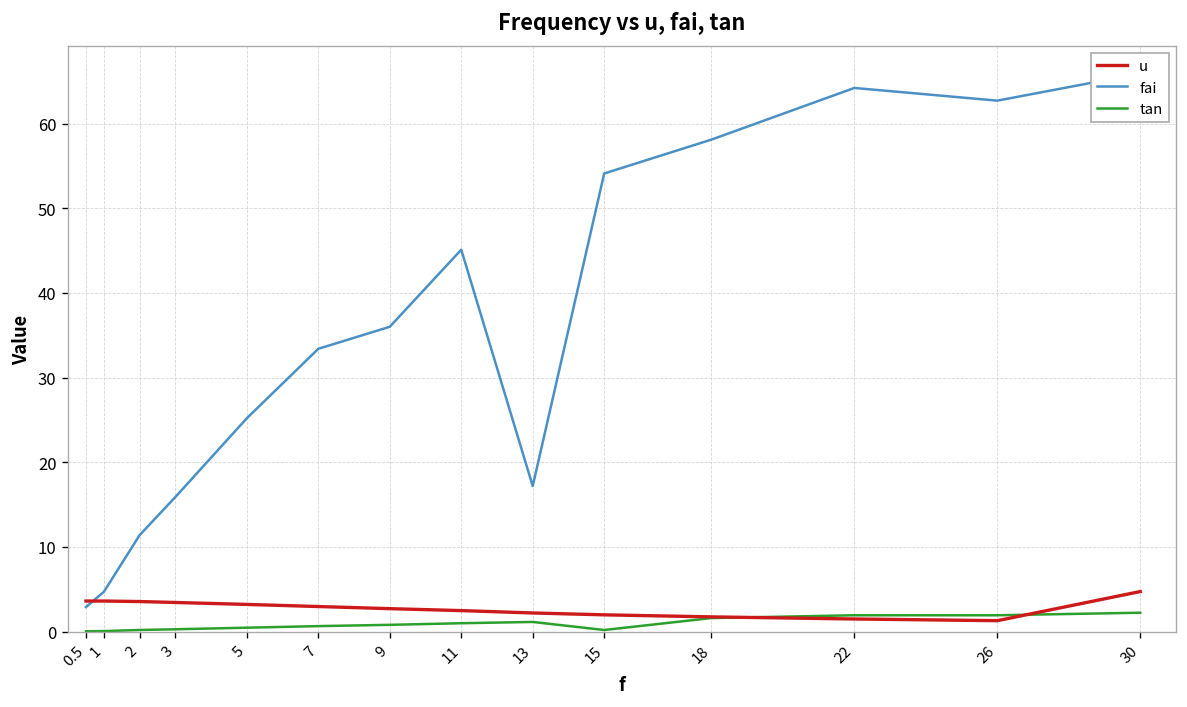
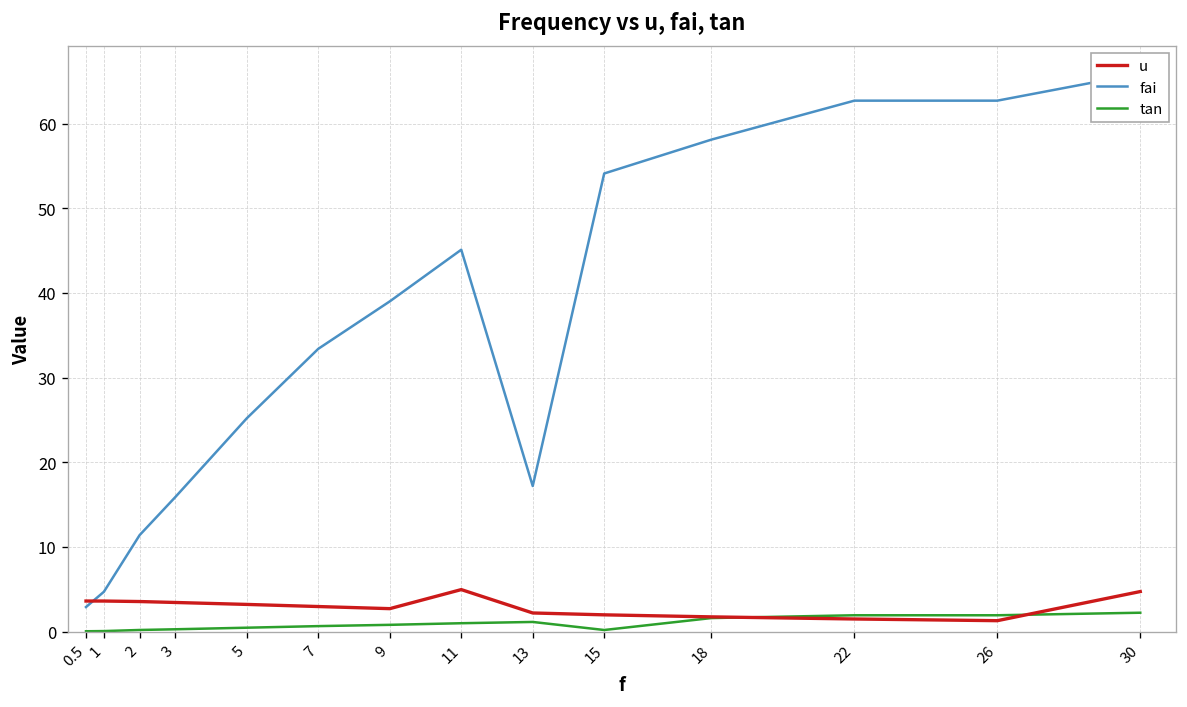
fai, 9: 36 -> 39
u, 11: 2 -> 5
fai, 22: 64 -> 63
